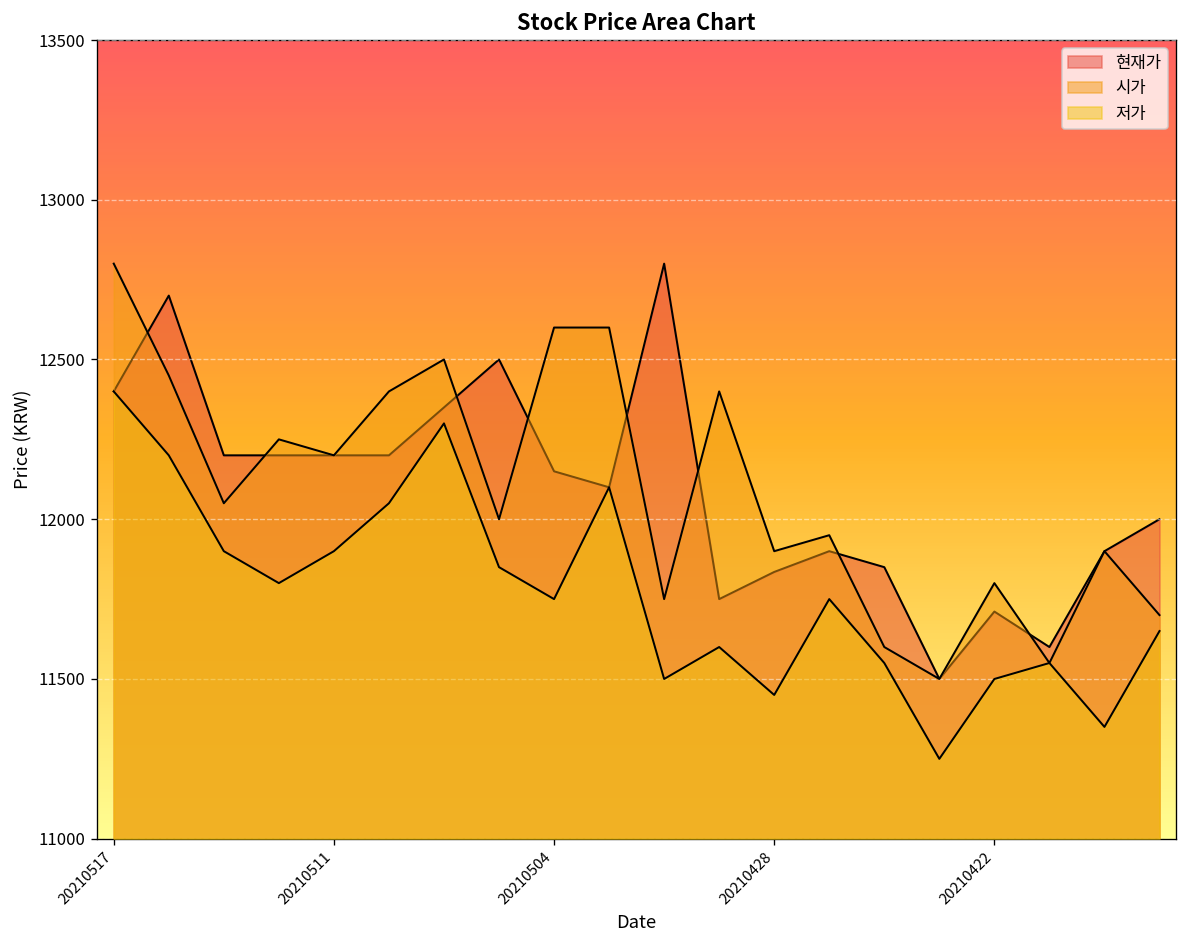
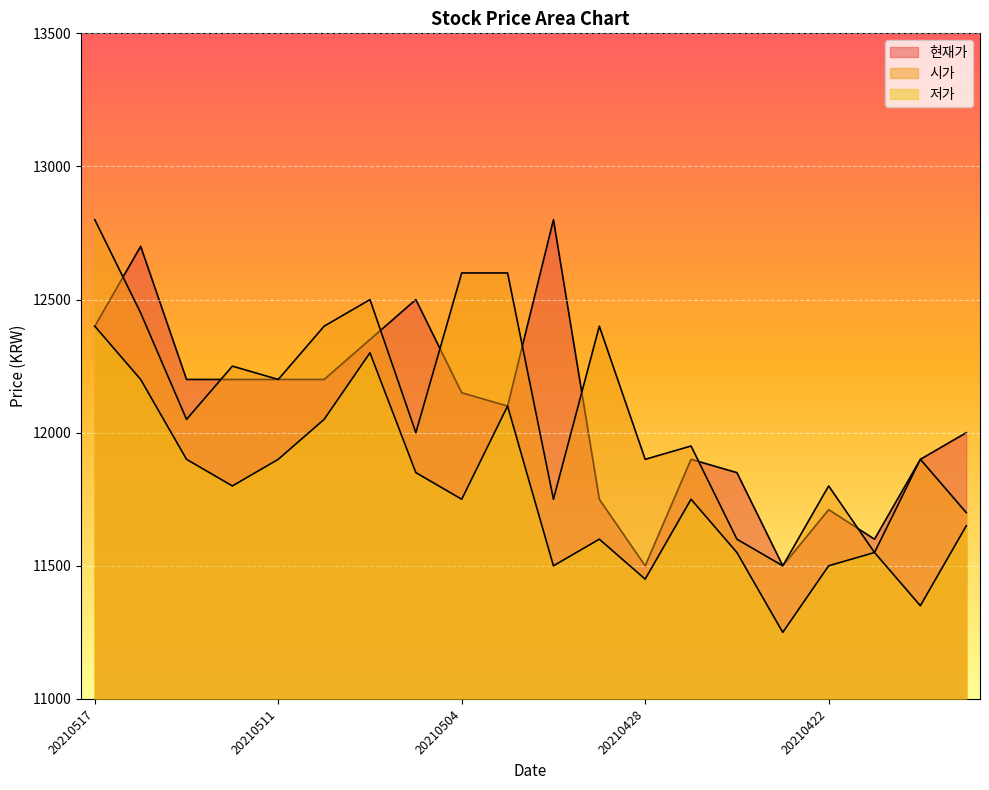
현재가, 20210428: 11840 -> 11500
